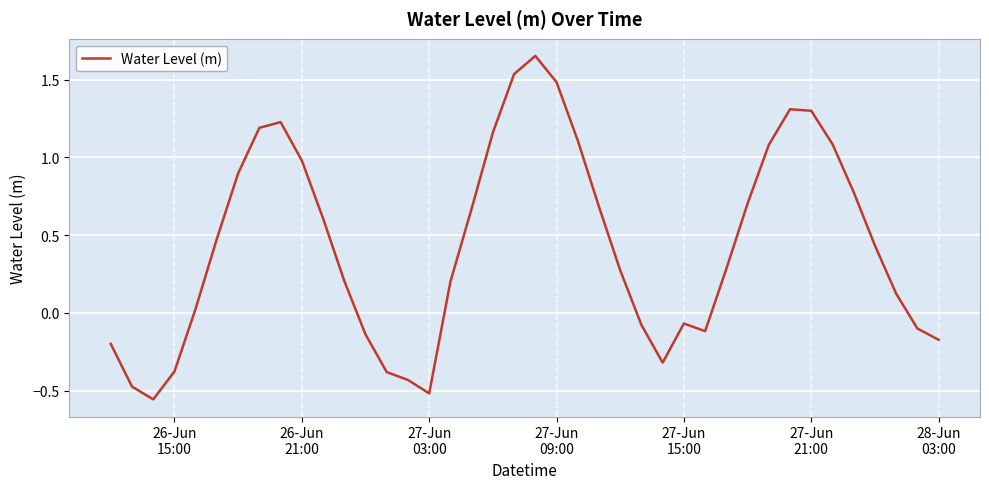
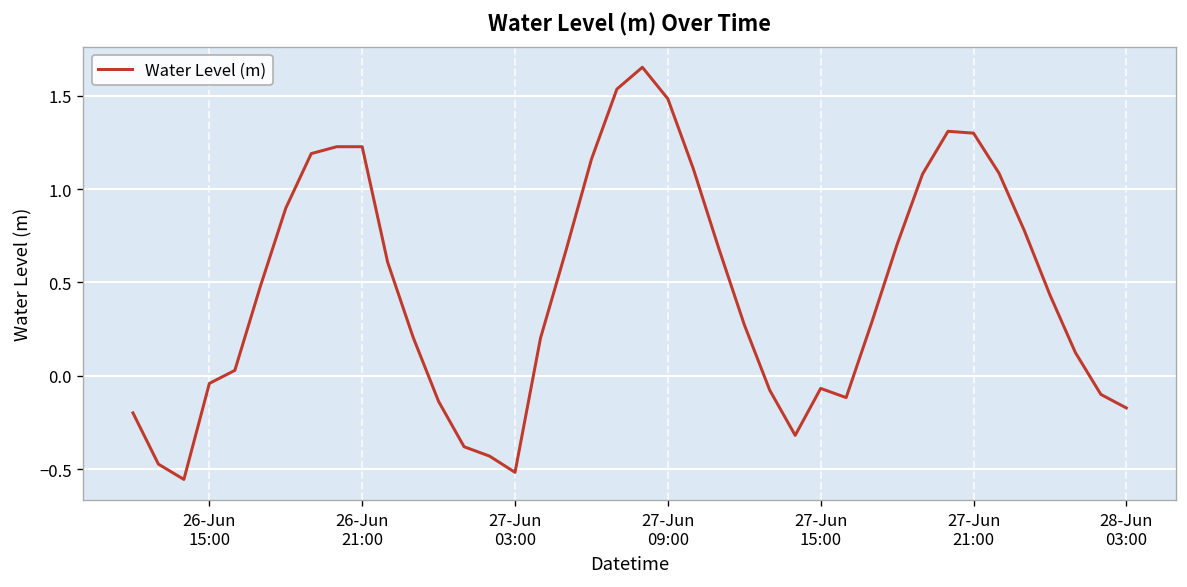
26-Jun 15:00: -0.38 -> -0.04
26-Jun 21:00: 0.98 -> 1.23
